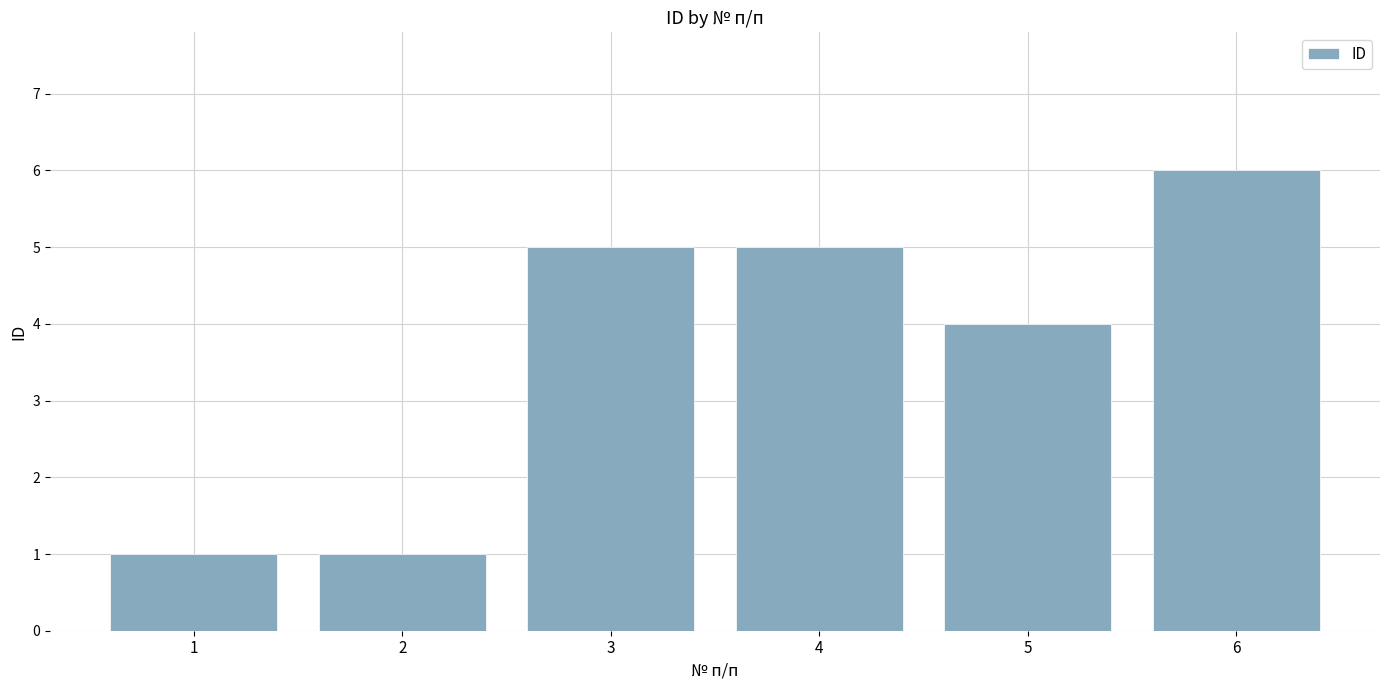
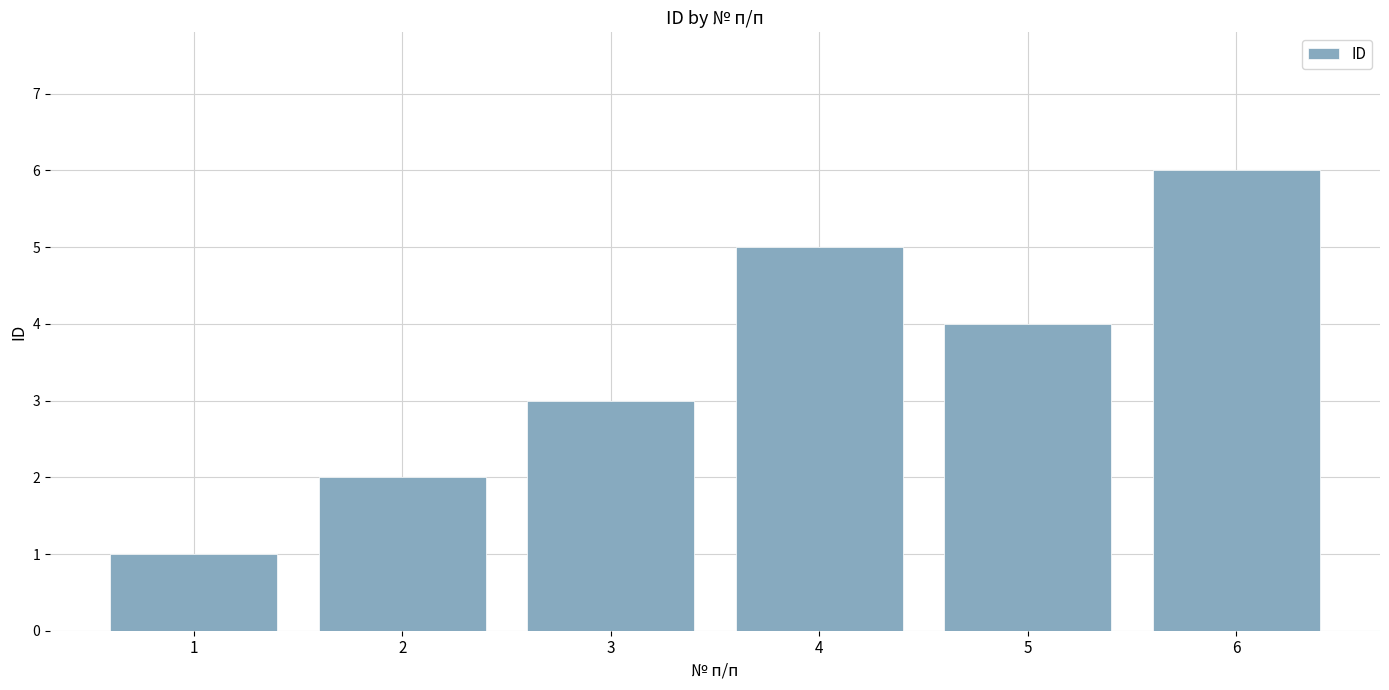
2: 1 -> 2
3: 5 -> 3
